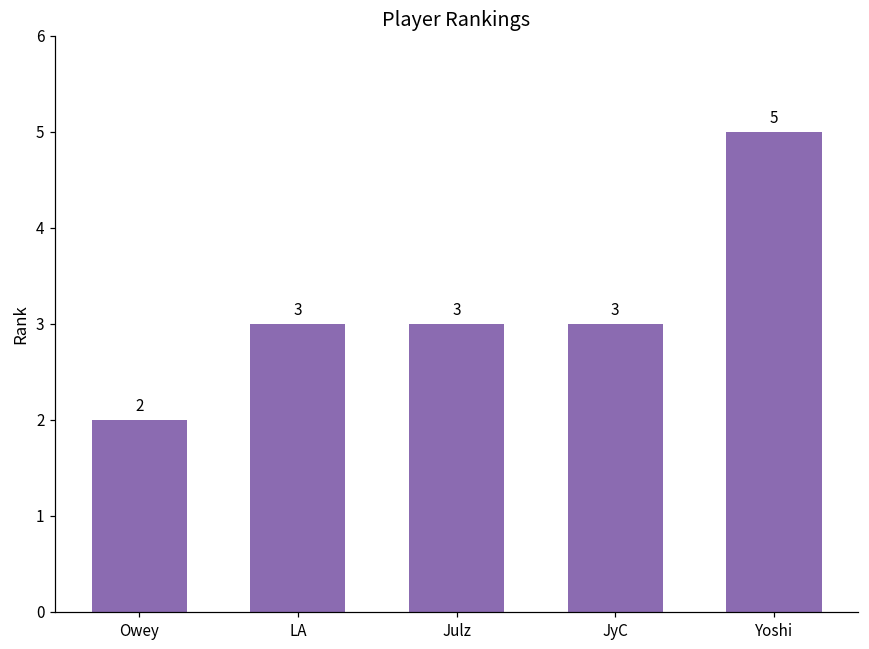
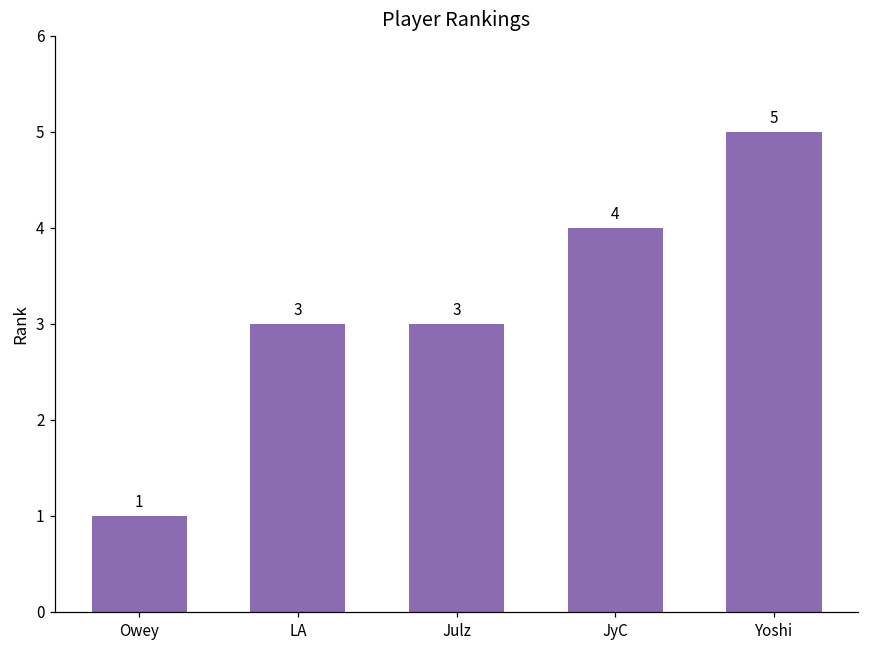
Owey: 2 -> 1
JyC: 3 -> 4
